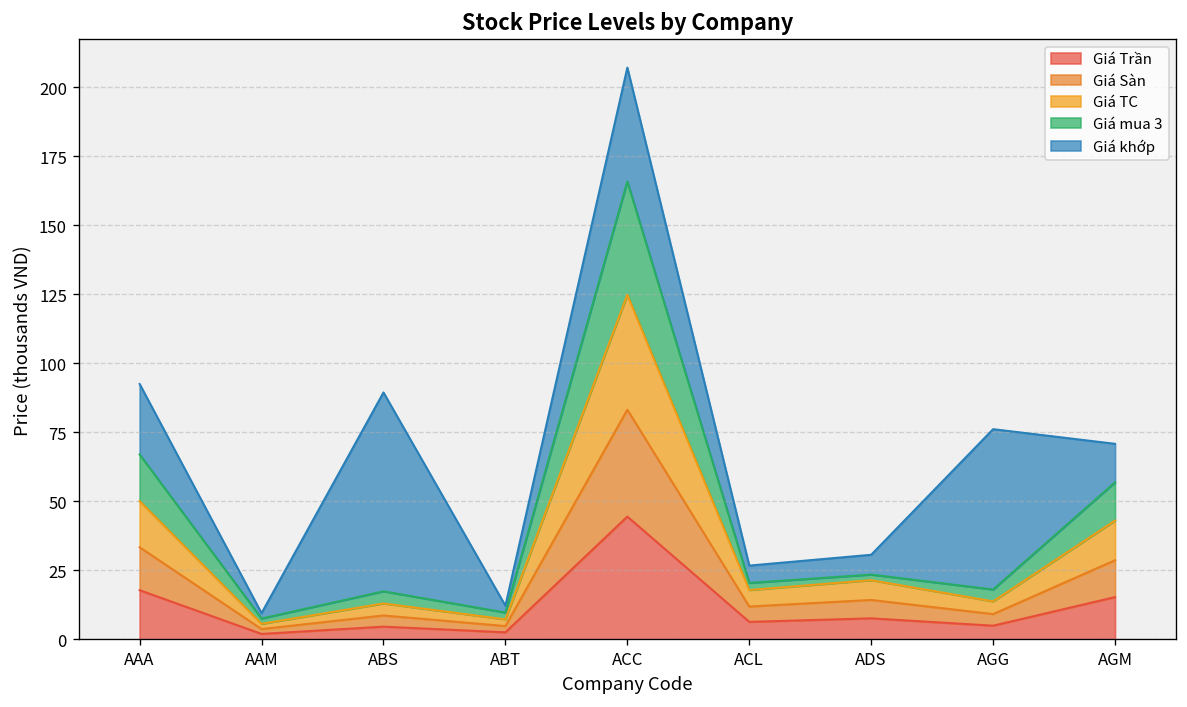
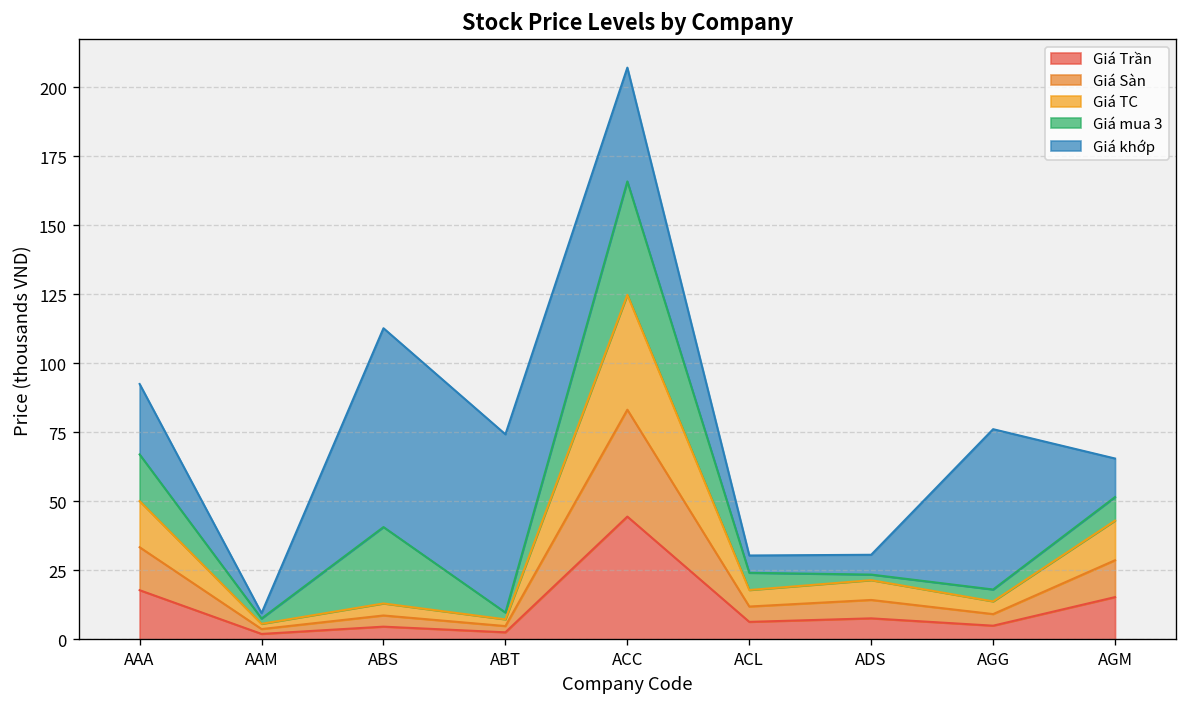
Giá mua 3, ABS: 4 -> 28
Giá khớp, ABT: 2 -> 65
Giá mua 3, ACL: 3 -> 6
Giá mua 3, AGM: 14 -> 9
